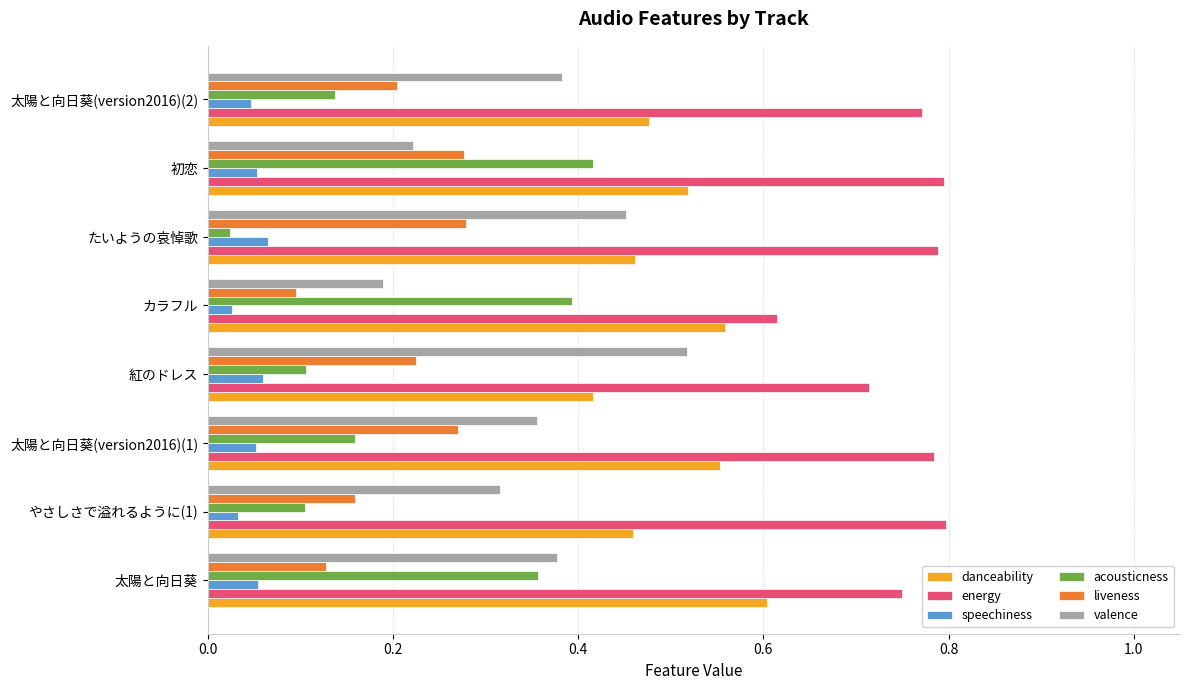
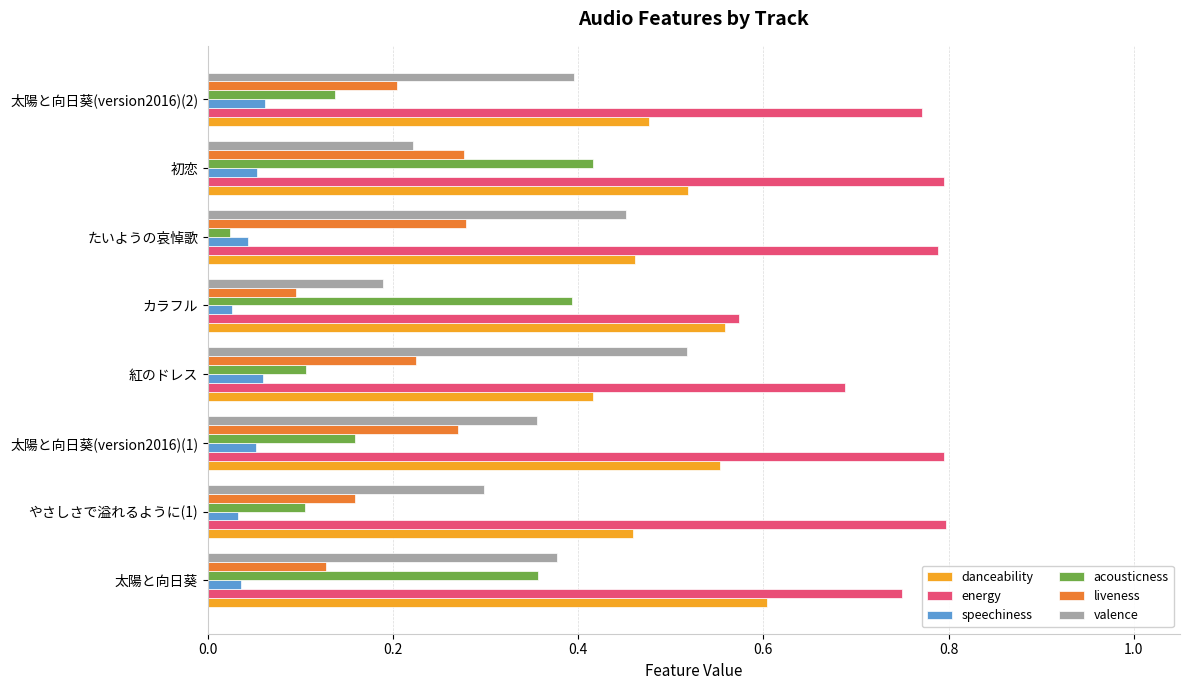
valence, 太陽と向日葵(version2016)(2): 0.38 -> 0.40
speechiness, 太陽と向日葵(version2016)(2): 0.05 -> 0.06
speechiness, たいようの哀悼歌: 0.07 -> 0.04
energy, カラフル: 0.62 -> 0.57
energy, 紅のドレス: 0.71 -> 0.69
energy, 太陽と向日葵(version2016)(1): 0.78 -> 0.80
valence, やさしさで溢れるように(1): 0.32 -> 0.30
speechiness, 太陽と向日葵: 0.05 -> 0.04
